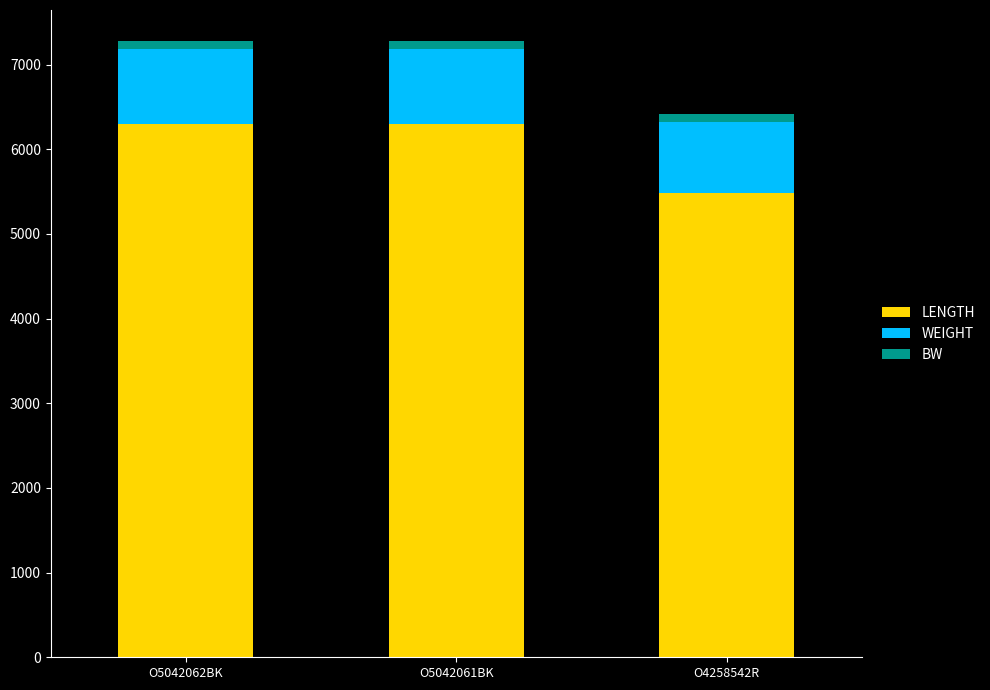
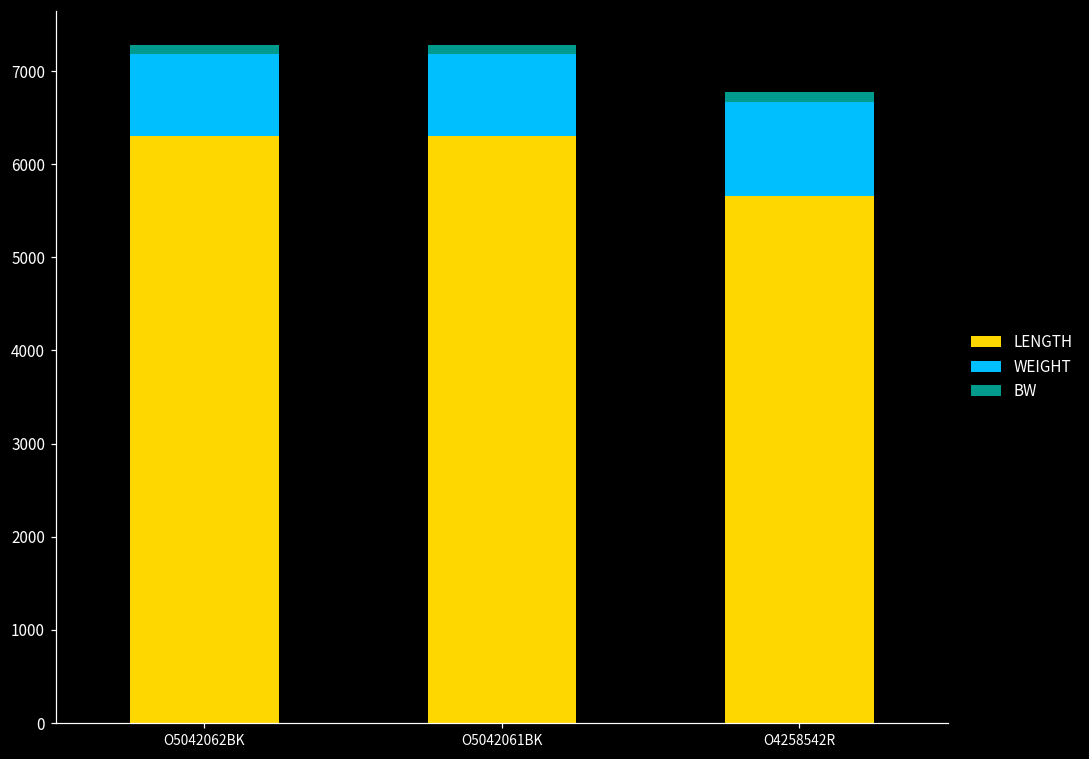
LENGTH, O4258542R: 5500 -> 5700
WEIGHT, O4258542R: 800 -> 1000
